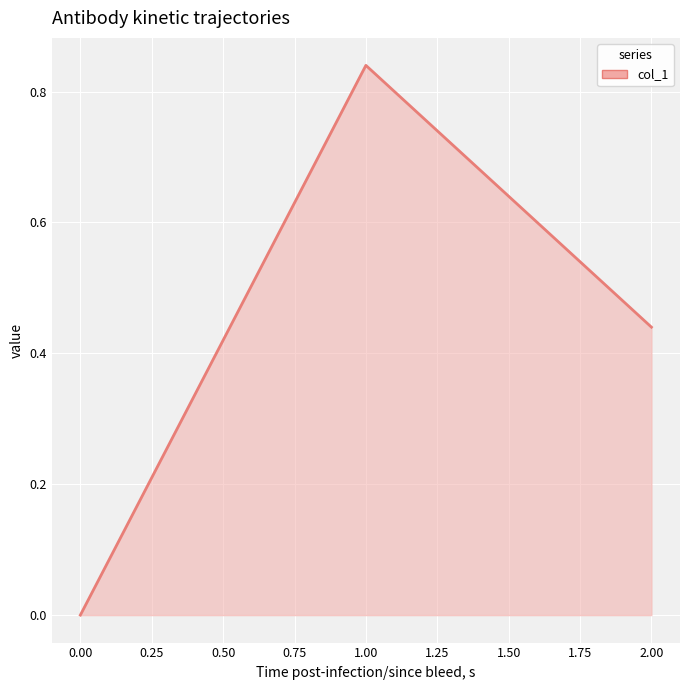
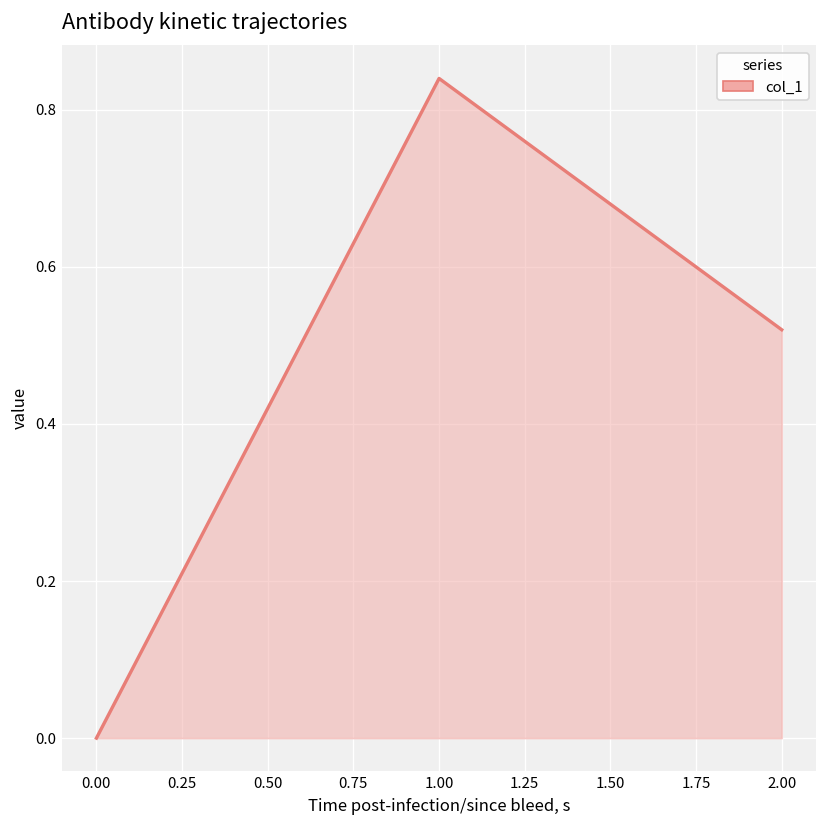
2.00: 0.44 -> 0.52
